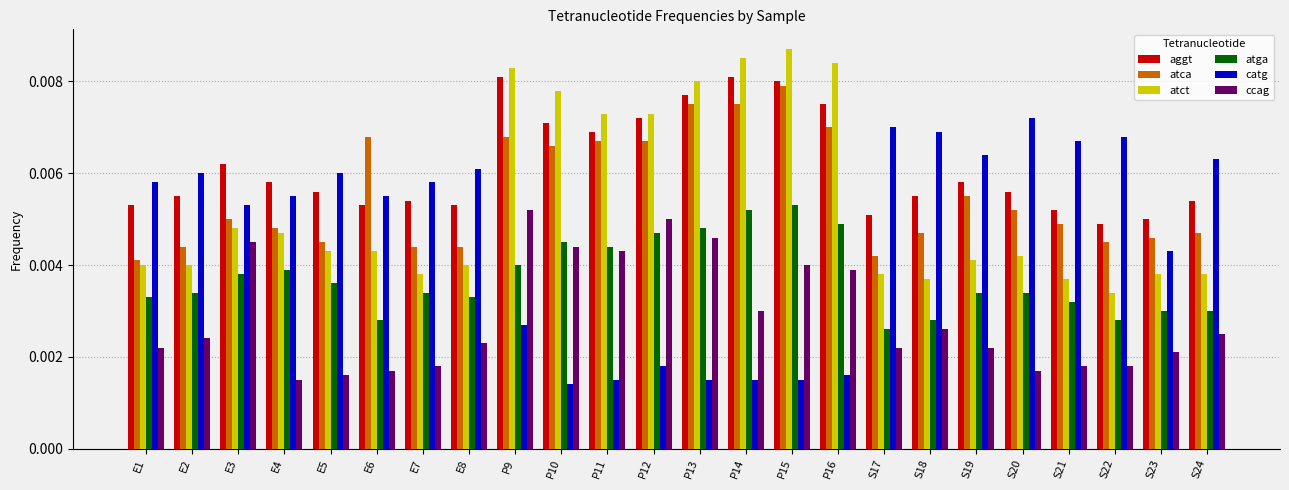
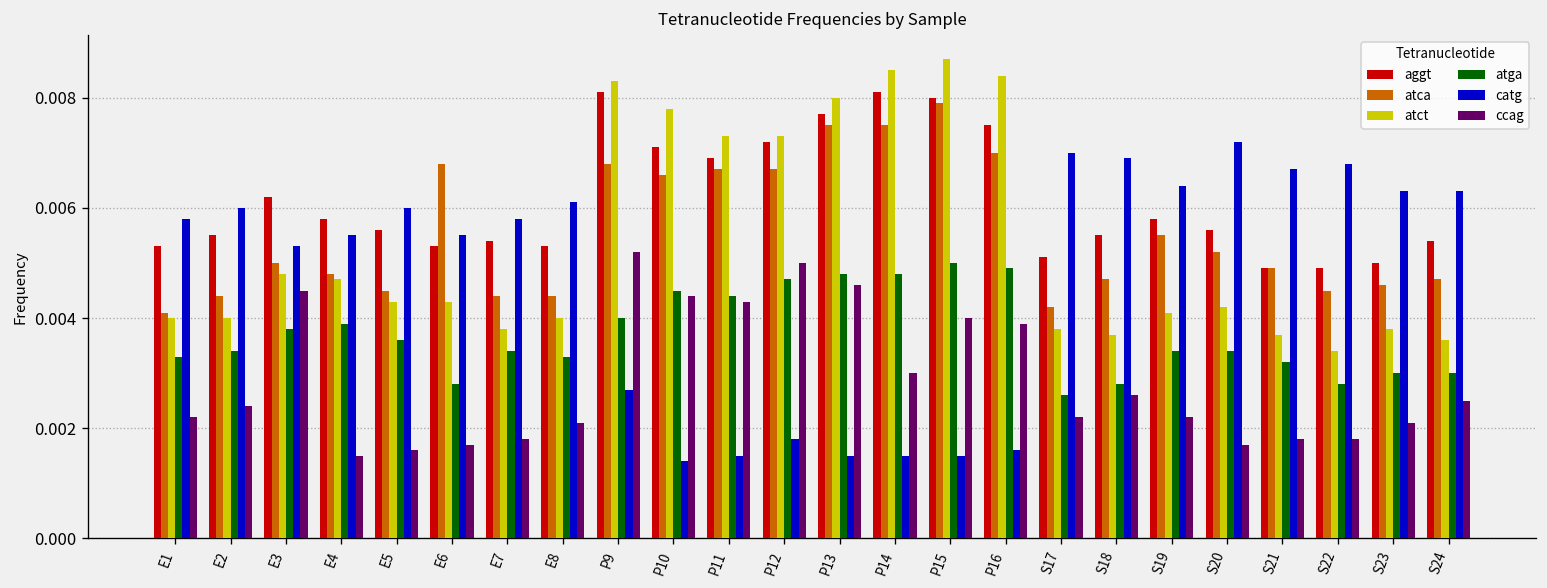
ccag, E8: 0.0023 -> 0.0021
atga, P14: 0.0052 -> 0.0048
atga, P15: 0.0053 -> 0.0050
aggt, S21: 0.0052 -> 0.0049
catg, S23: 0.0043 -> 0.0063
atct, S24: 0.0038 -> 0.0036
